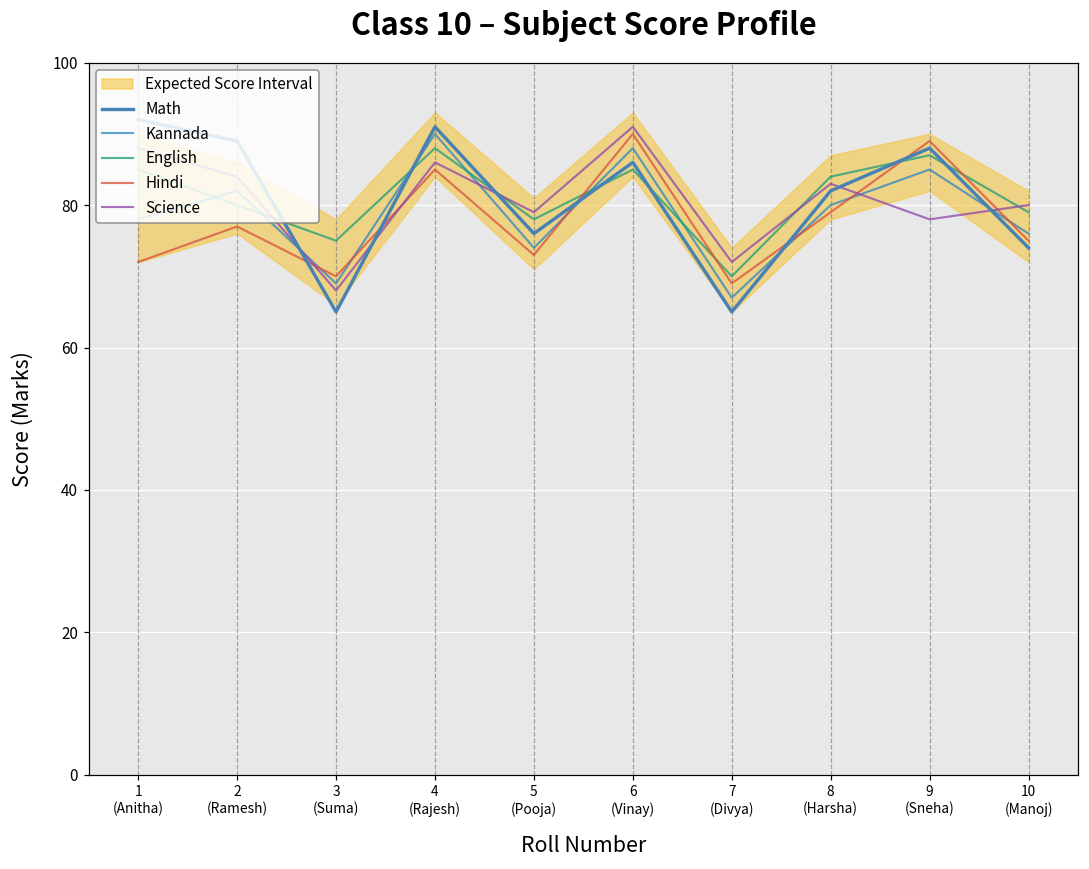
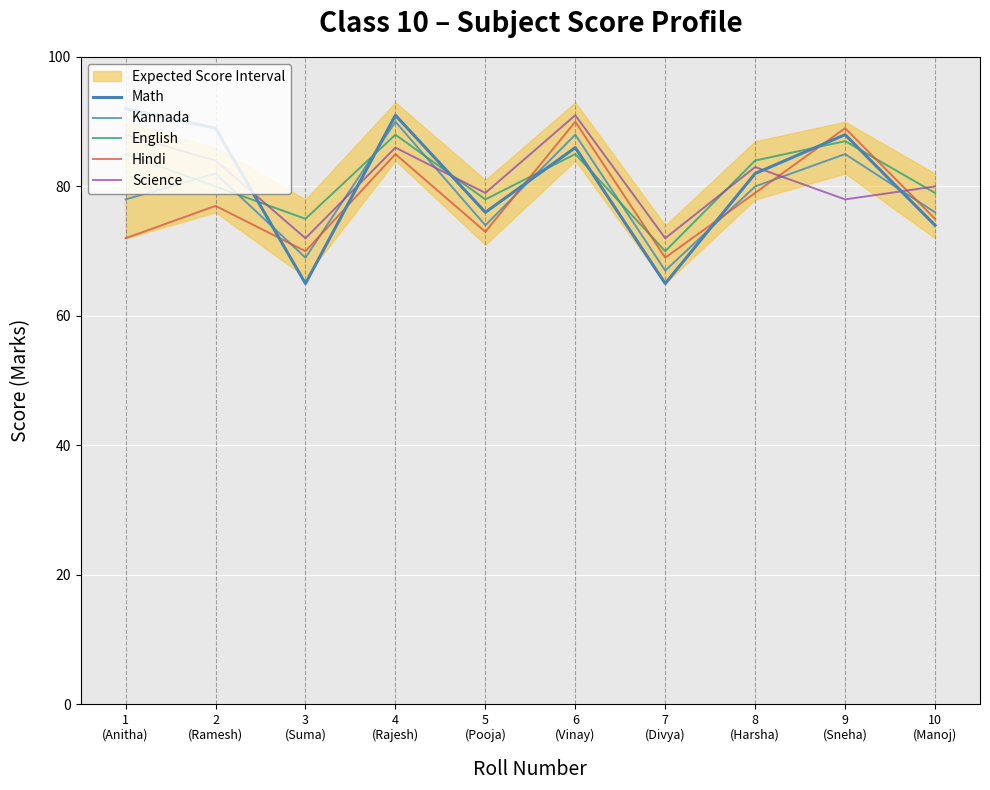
Science, 3 (Suma): 68 -> 72
